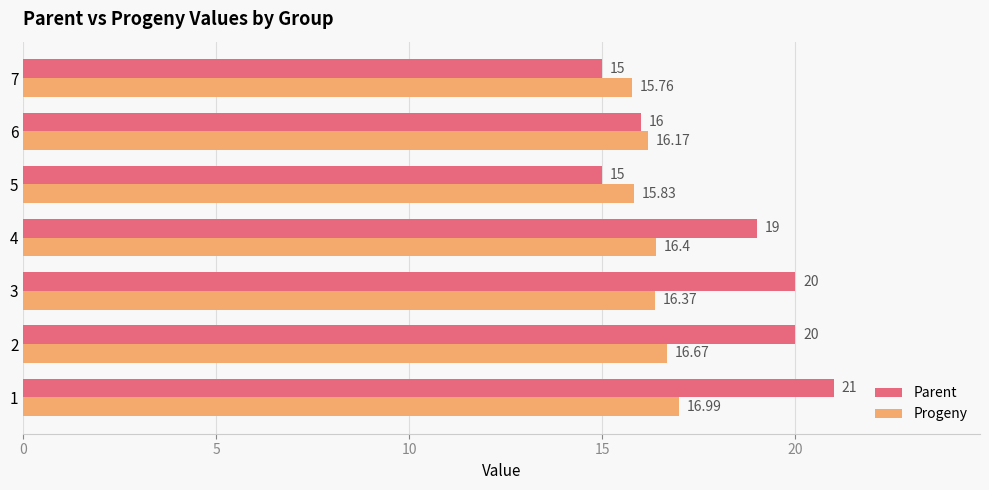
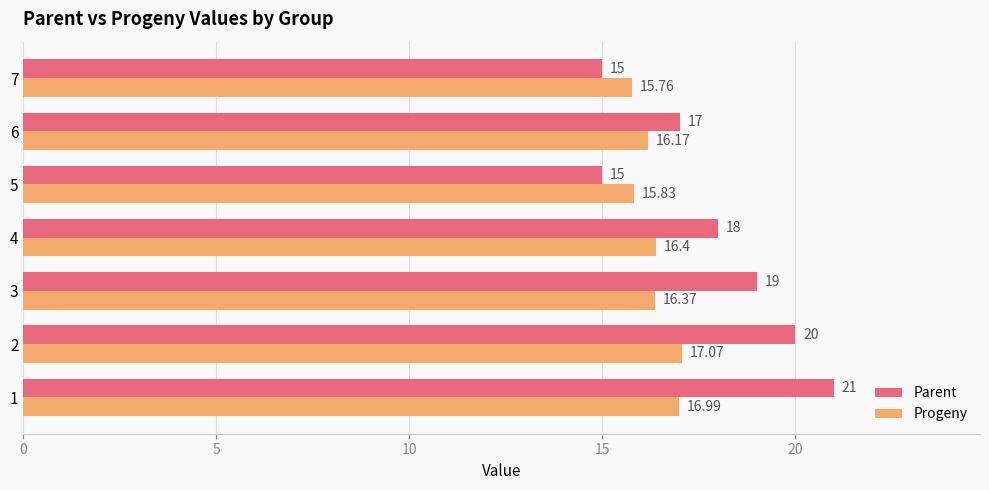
Parent, 6: 16 -> 17
Parent, 4: 19 -> 18
Parent, 3: 20 -> 19
Progeny, 2: 16.67 -> 17.07
